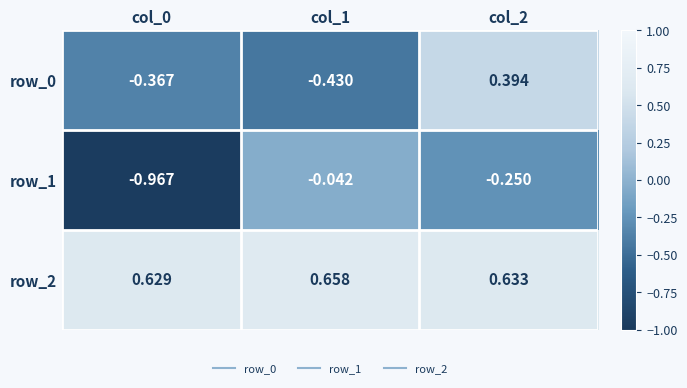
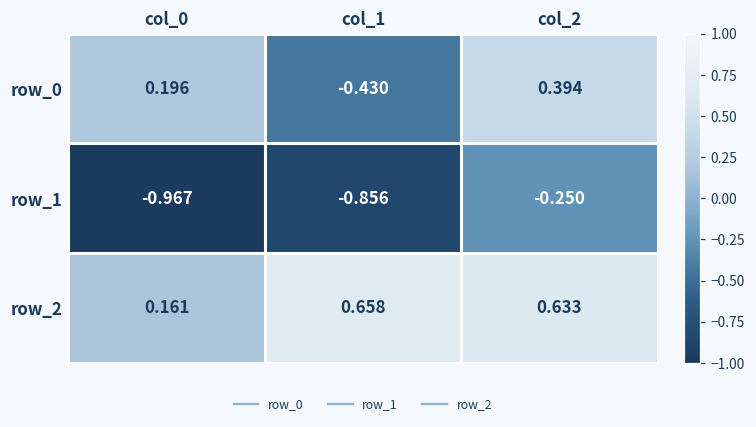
row_0, col_0: -0.367 -> 0.196
row_1, col_1: -0.042 -> -0.856
row_2, col_0: 0.629 -> 0.161
